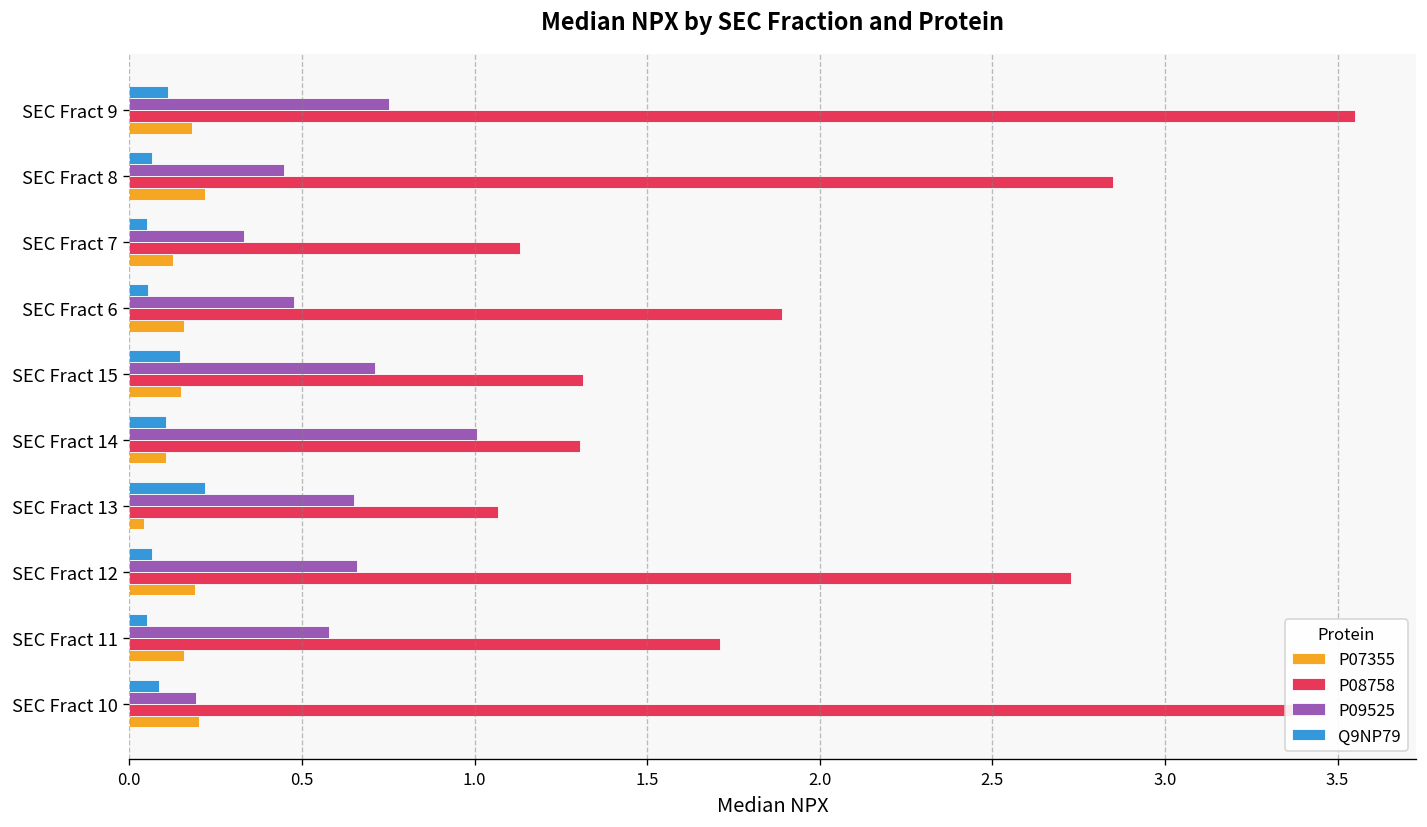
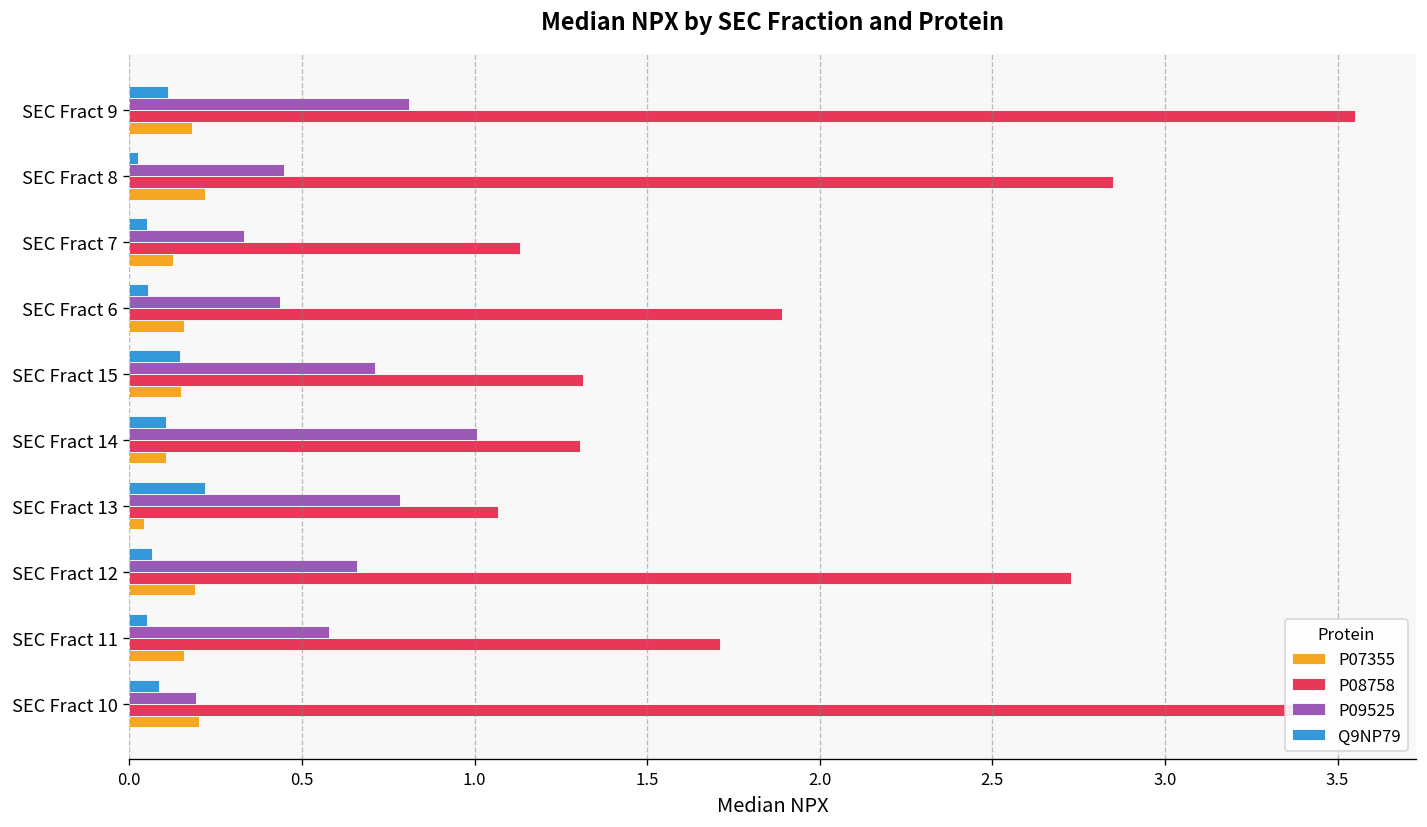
P09525, SEC Fract 9: 0.75 -> 0.81
Q9NP79, SEC Fract 8: 0.07 -> 0.02
P09525, SEC Fract 6: 0.48 -> 0.44
P09525, SEC Fract 13: 0.65 -> 0.78
